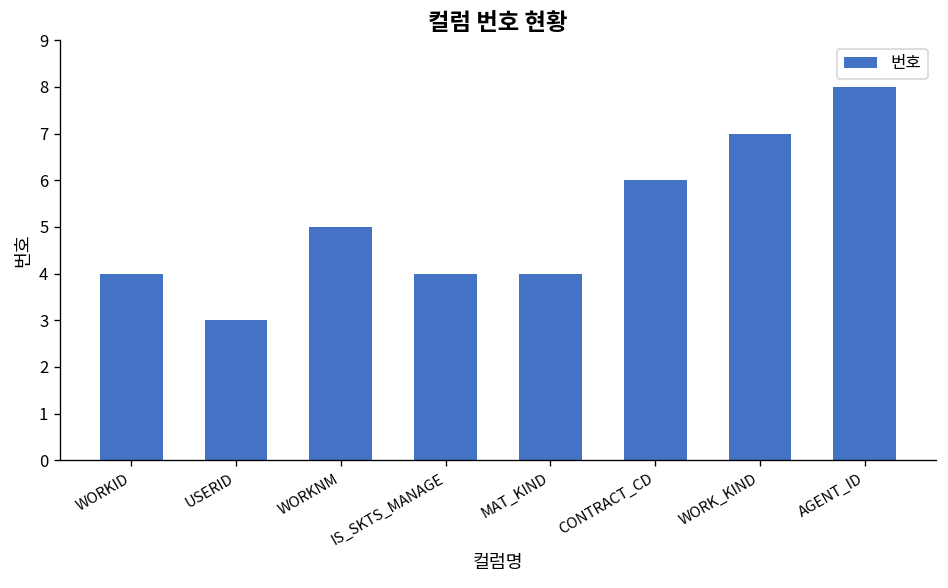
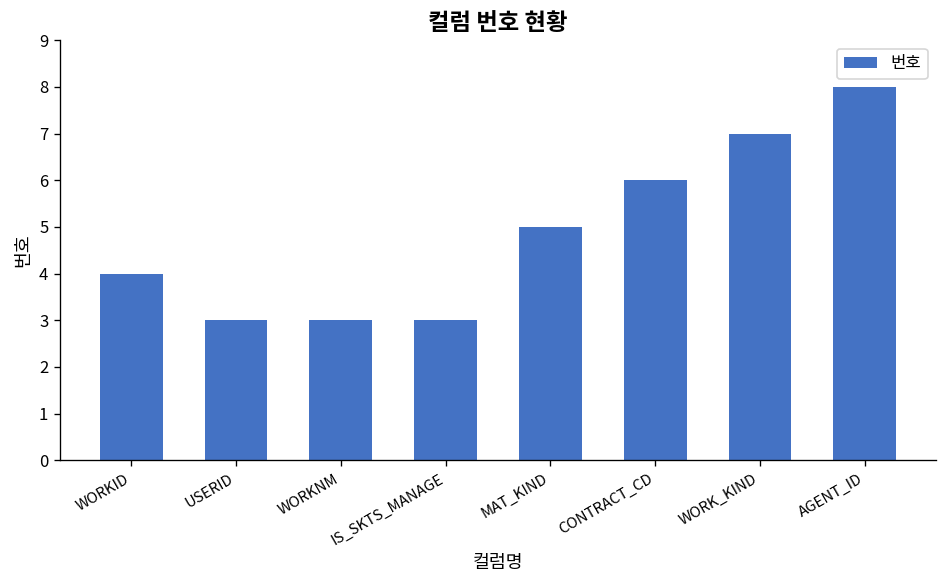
WORKNM: 5 -> 3
IS_SKTS_MANAGE: 4 -> 3
MAT_KIND: 4 -> 5
